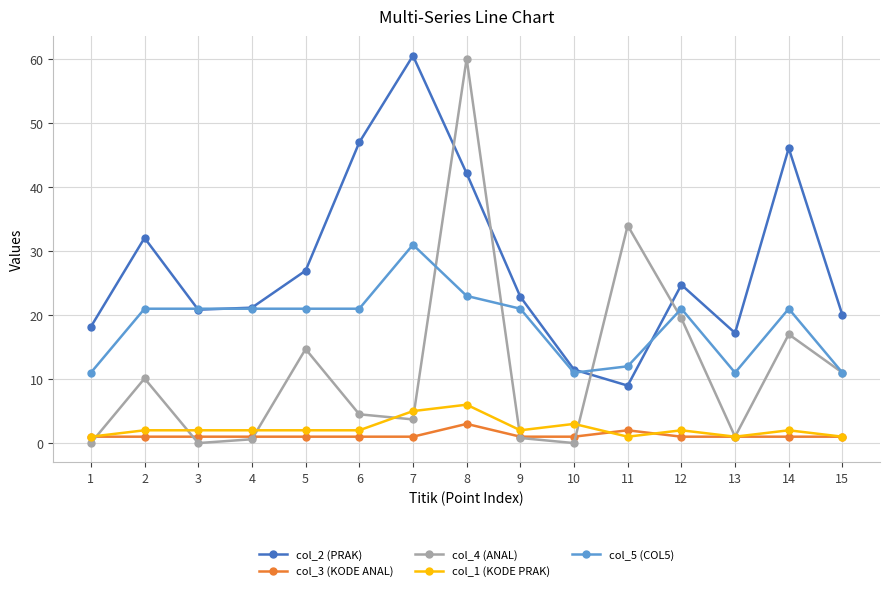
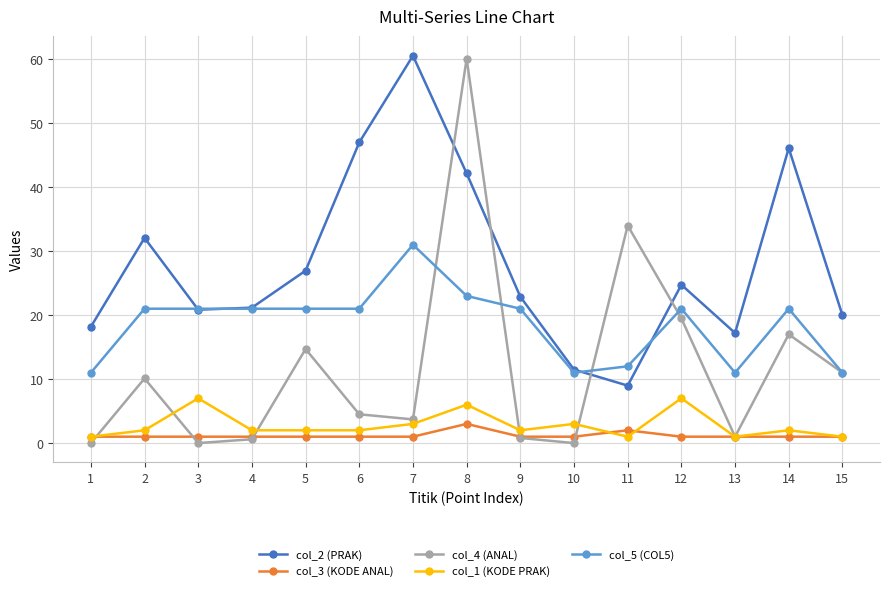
col_1 (KODE PRAK), 3: 2 -> 7
col_1 (KODE PRAK), 7: 5 -> 3
col_1 (KODE PRAK), 12: 2 -> 7
